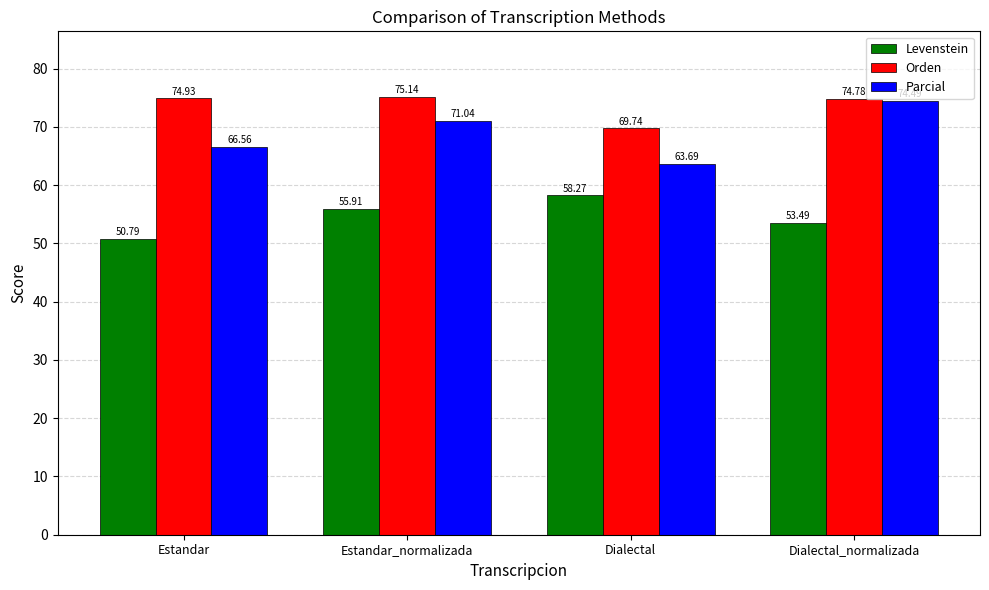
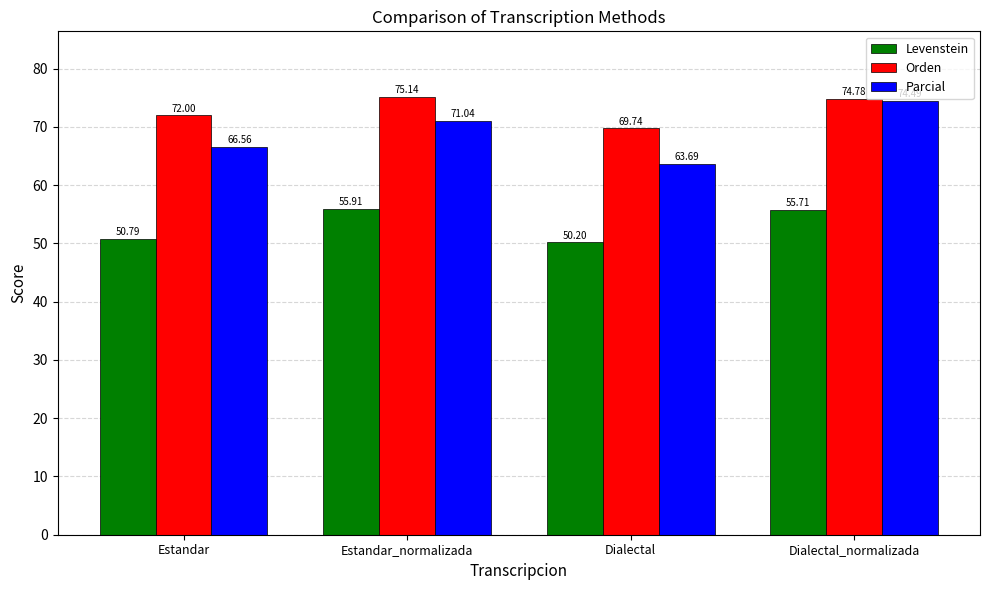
Orden, Estandar: 74.93 -> 72.00
Levenstein, Dialectal: 58.27 -> 50.20
Levenstein, Dialectal_normalizada: 53.49 -> 55.71
